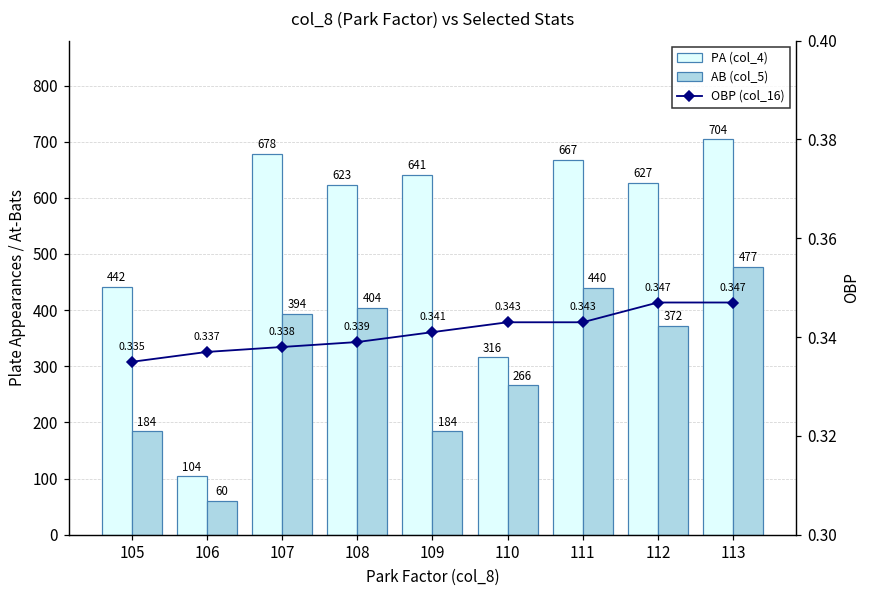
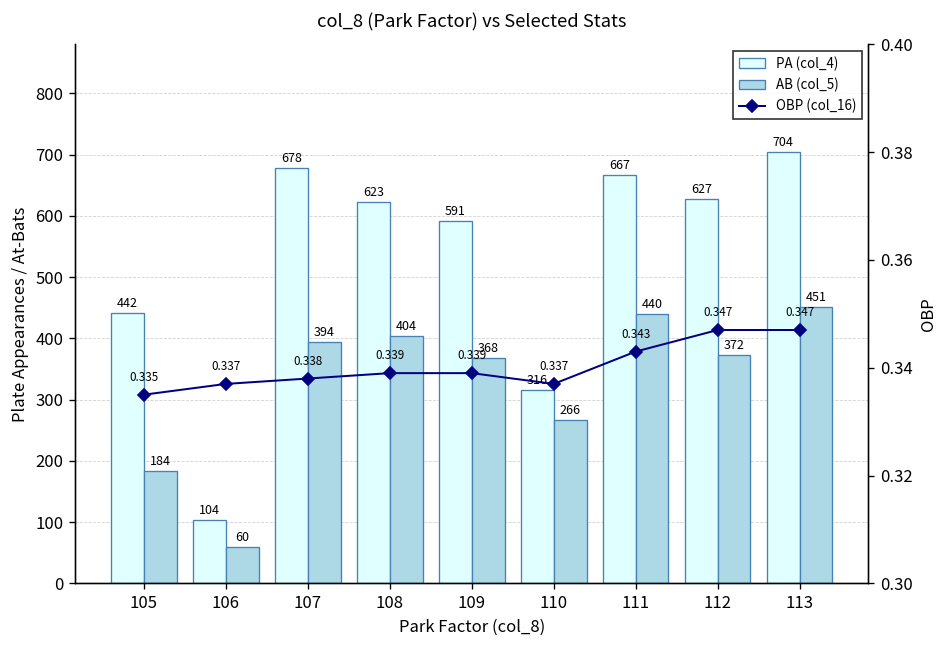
PA (col_4), 109: 641 -> 591
AB (col_5), 109: 184 -> 368
AB (col_5), 113: 477 -> 451
OBP (col_16), 109: 0.341 -> 0.339
OBP (col_16), 110: 0.343 -> 0.337
